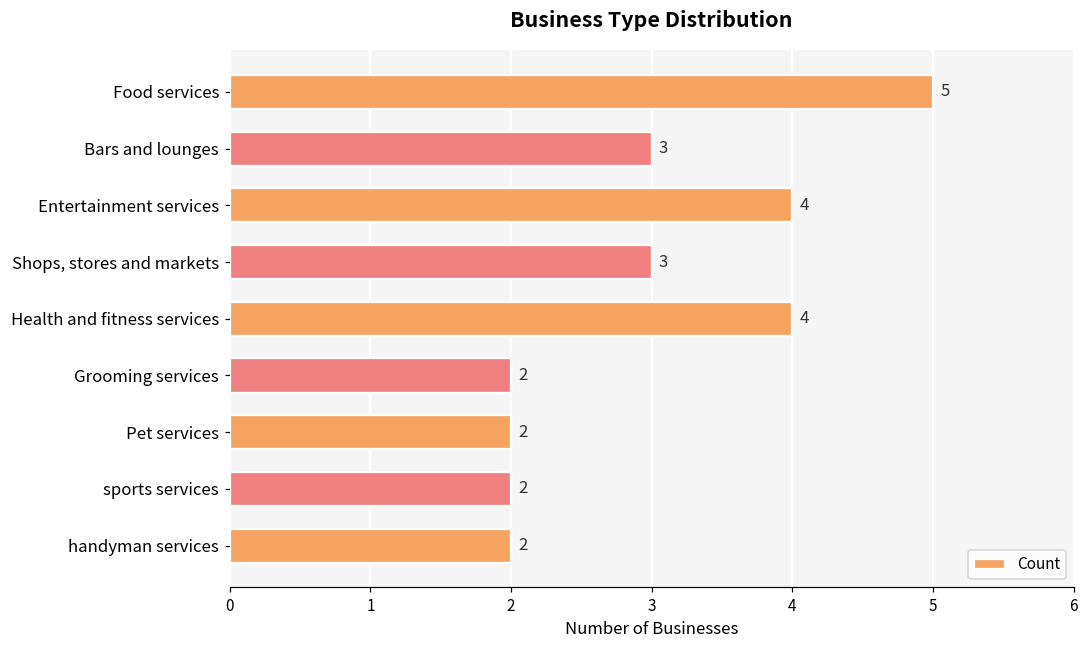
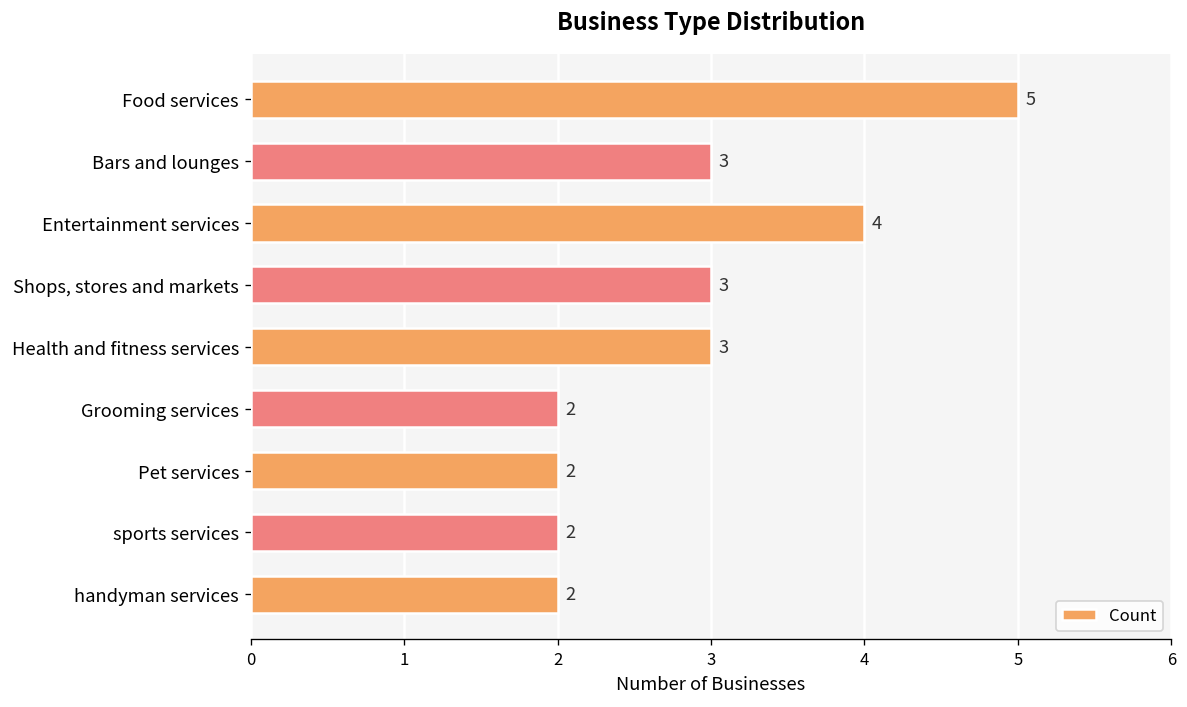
Health and fitness services: 4 -> 3
